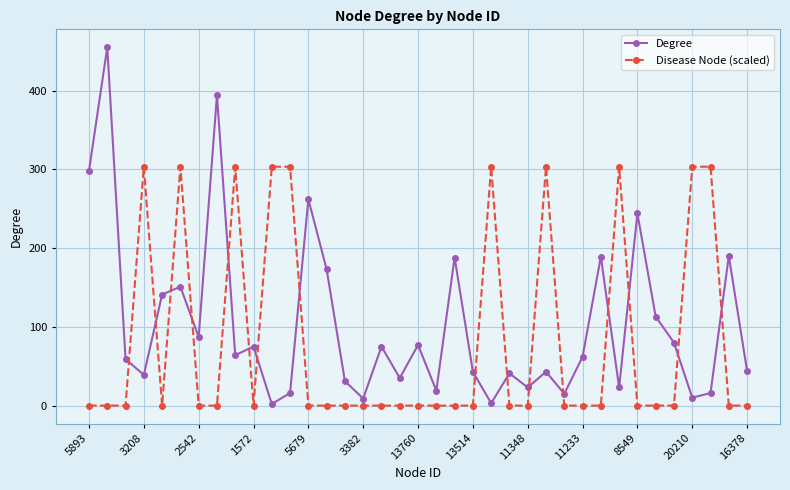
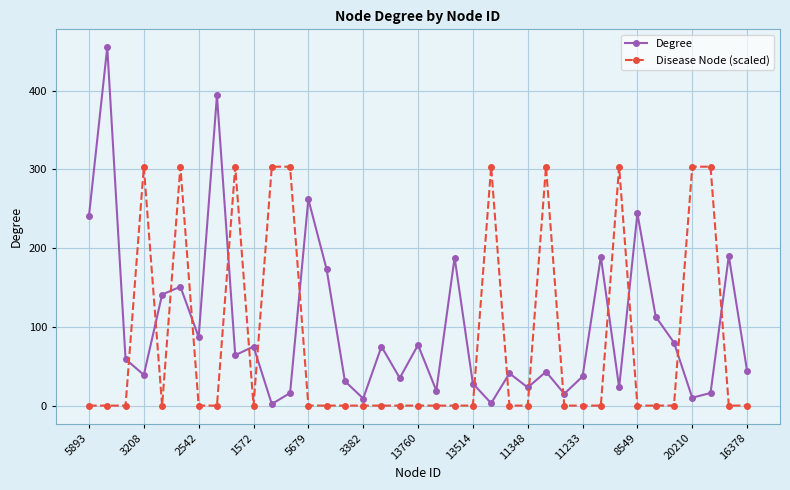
Degree, 5893: 300 -> 240
Degree, 13514: 40 -> 30
Degree, 11233: 60 -> 40
